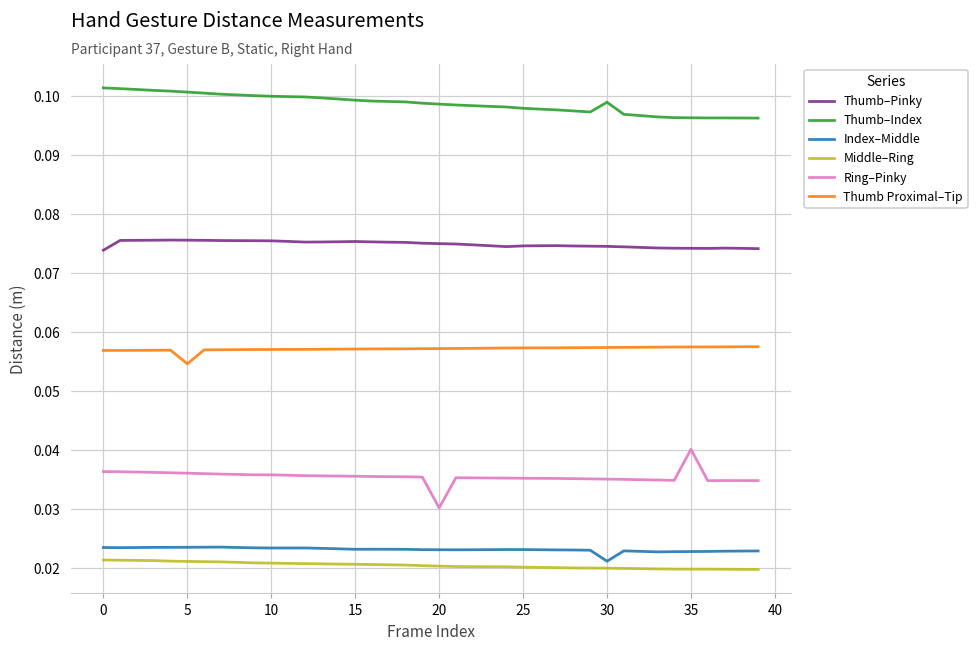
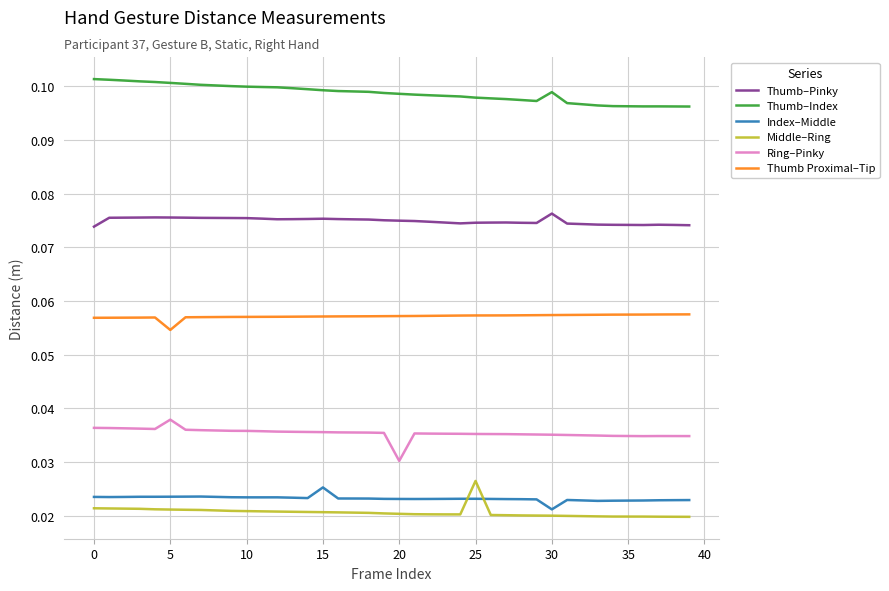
Ring–Pinky, 5: 0.036 -> 0.038
Index–Middle, 15: 0.023 -> 0.025
Middle–Ring, 25: 0.020 -> 0.026
Thumb–Pinky, 30: 0.075 -> 0.076
Ring–Pinky, 35: 0.040 -> 0.035
